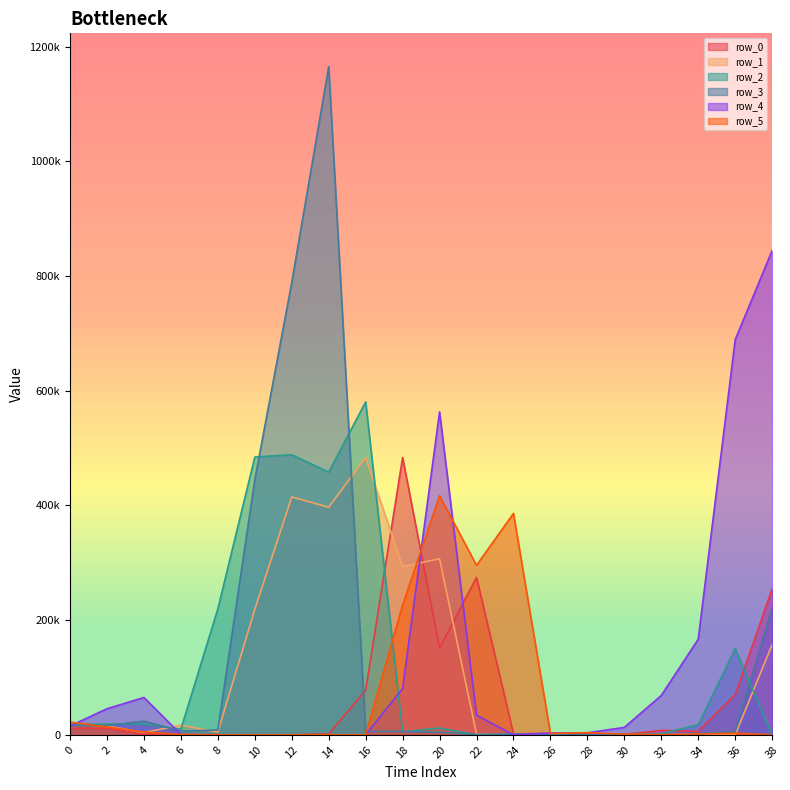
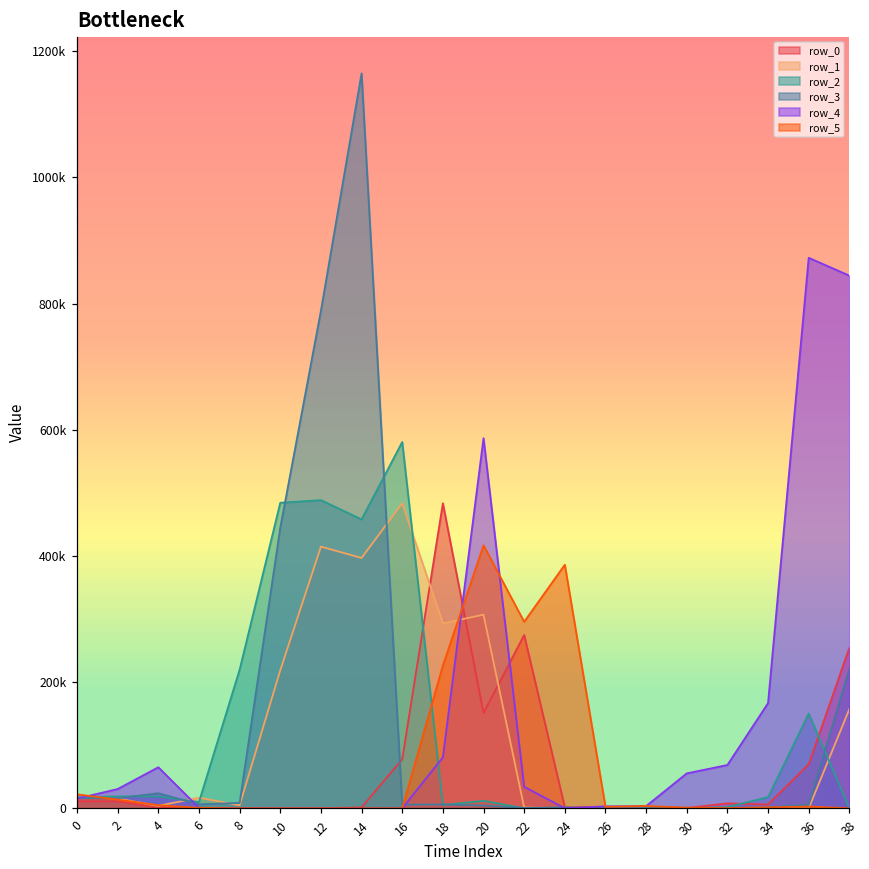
row_4, 2: 50000 -> 30000
row_4, 20: 560000 -> 590000
row_4, 30: 10000 -> 60000
row_4, 36: 690000 -> 870000
